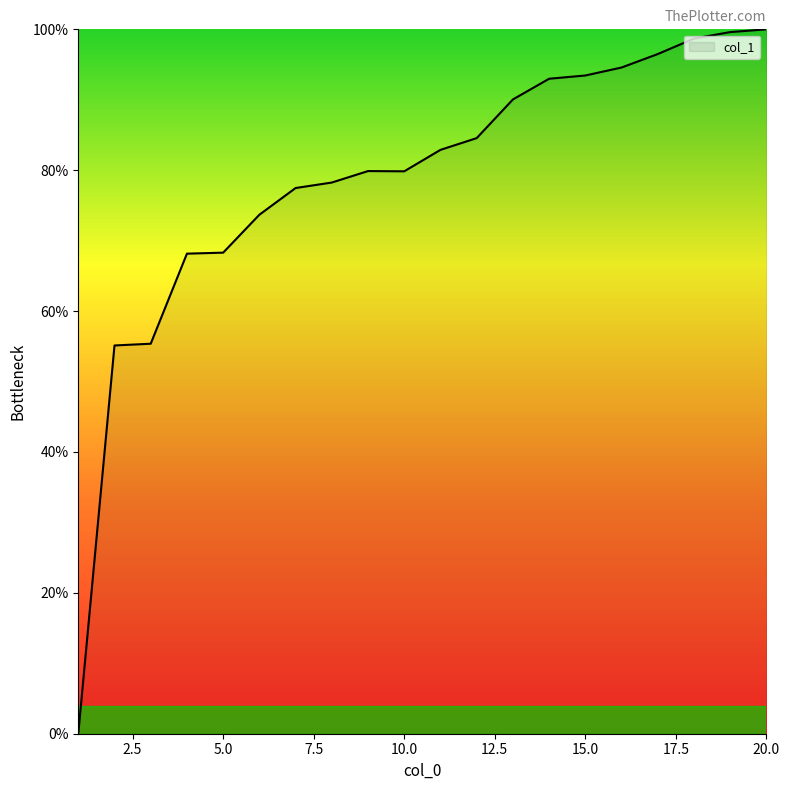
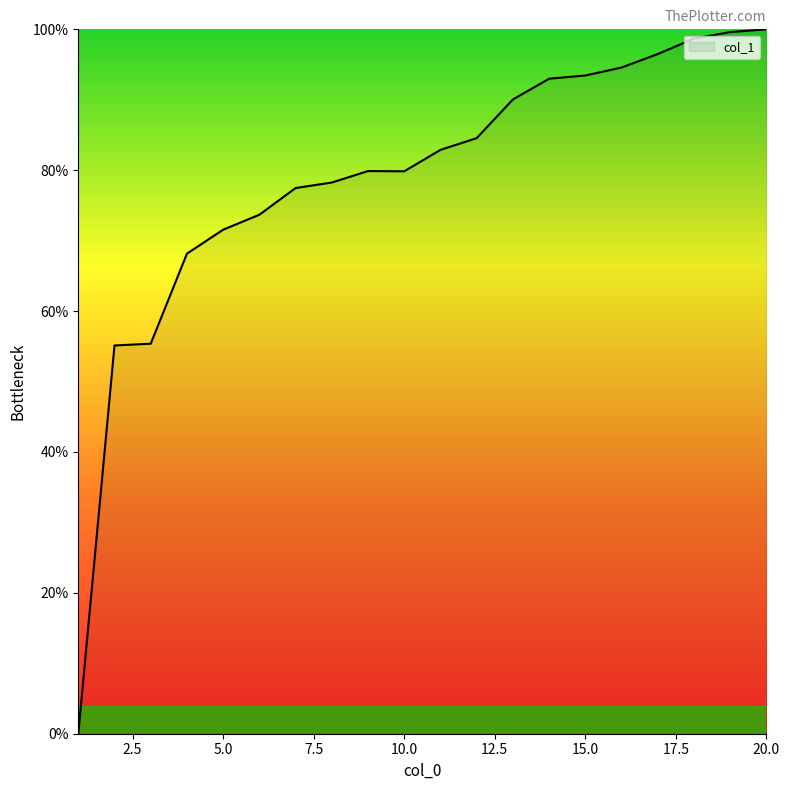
5.0: 68% -> 72%
